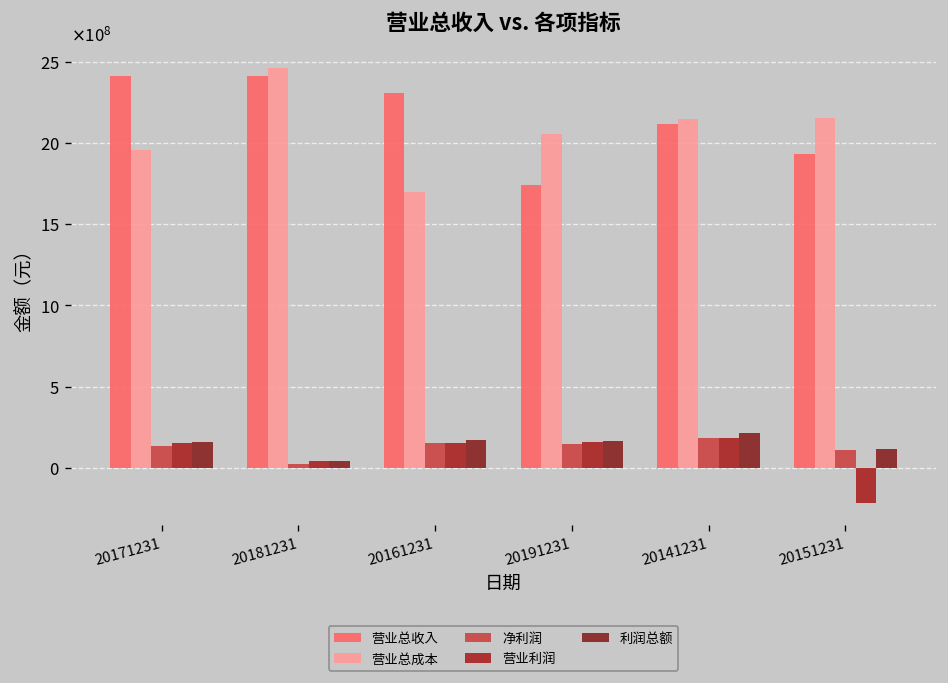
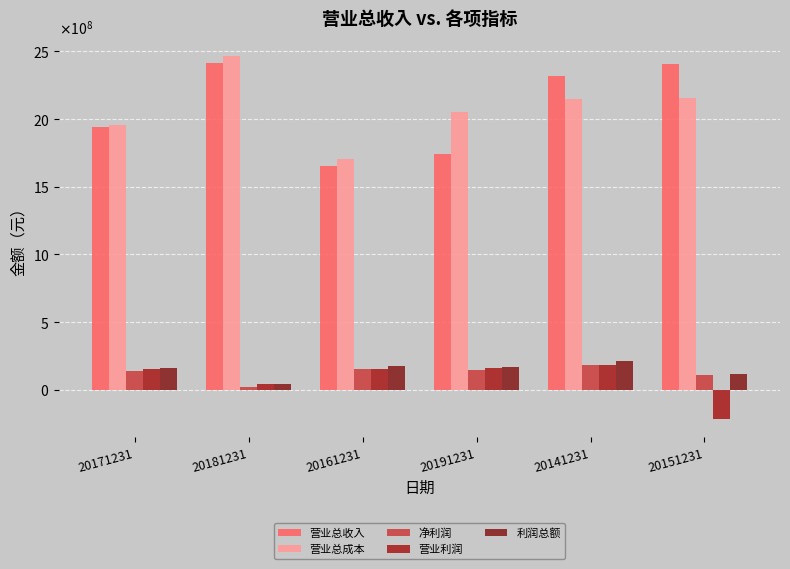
营业总收入, 20171231: 2410000000 -> 1940000000
营业总收入, 20161231: 2310000000 -> 1660000000
营业总收入, 20141231: 2120000000 -> 2320000000
营业总收入, 20151231: 1940000000 -> 2410000000
